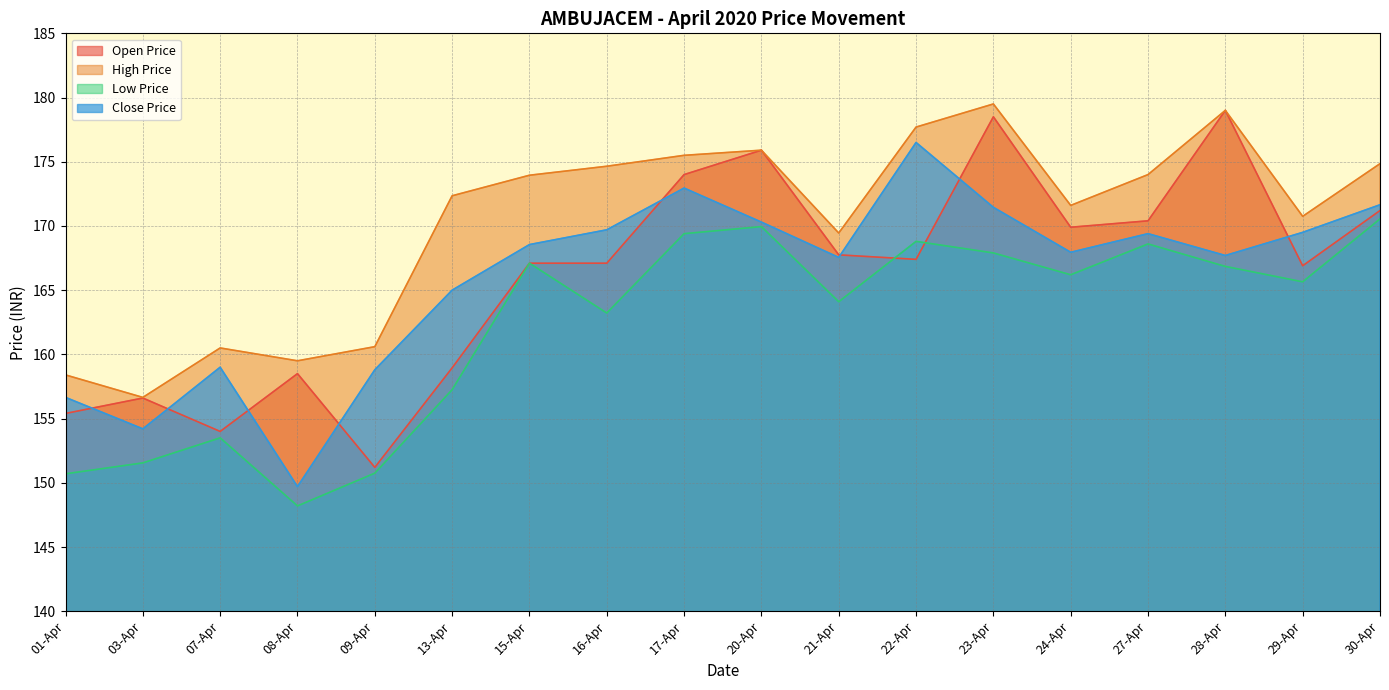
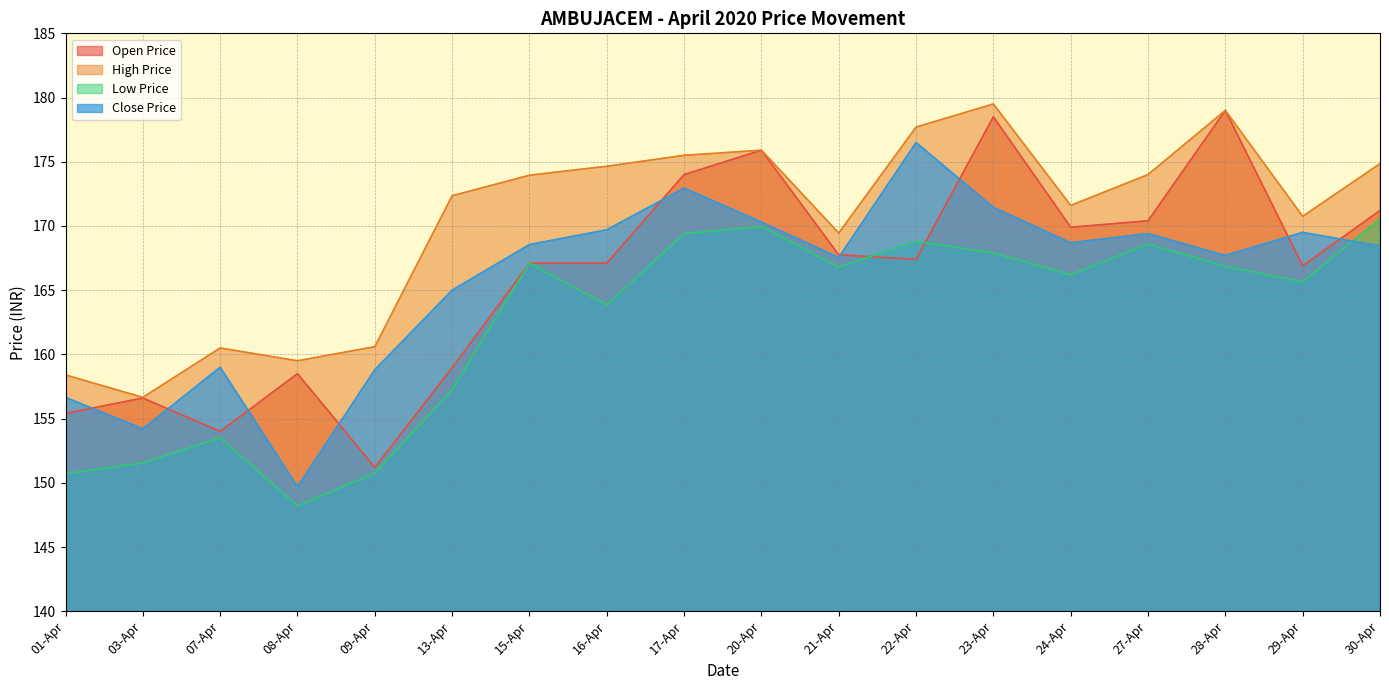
Low Price, 16-Apr: 163.2 -> 163.9
Low Price, 21-Apr: 164.1 -> 166.8
Close Price, 24-Apr: 168.0 -> 168.7
Close Price, 30-Apr: 171.7 -> 168.4
